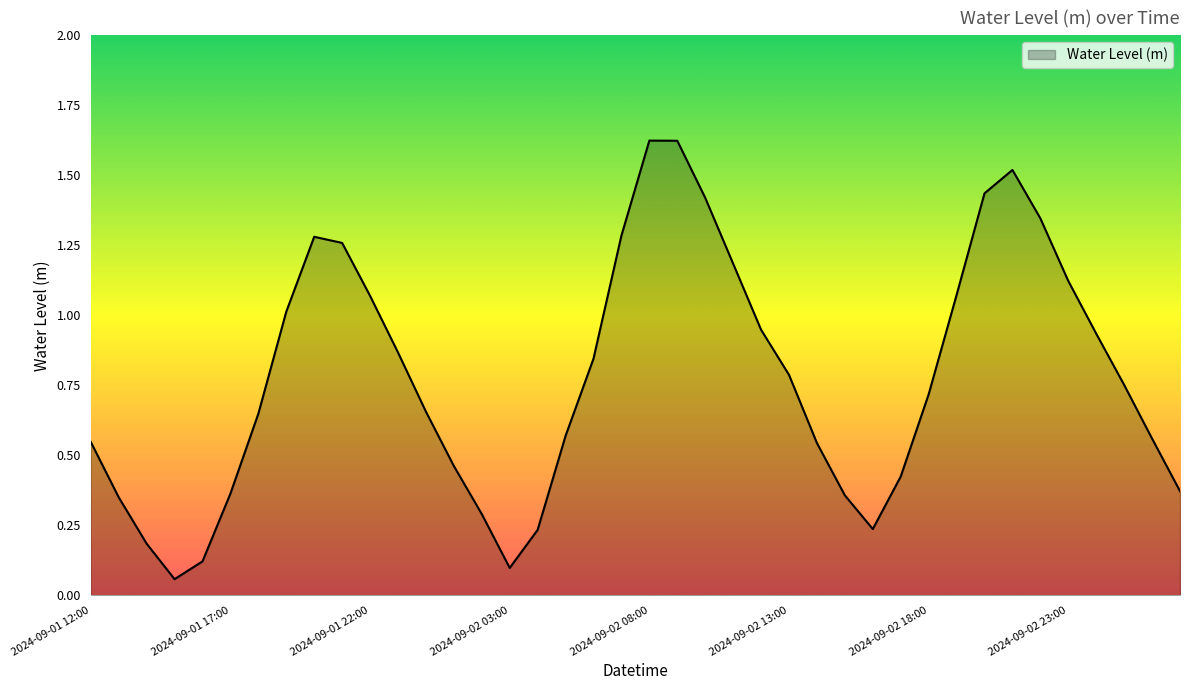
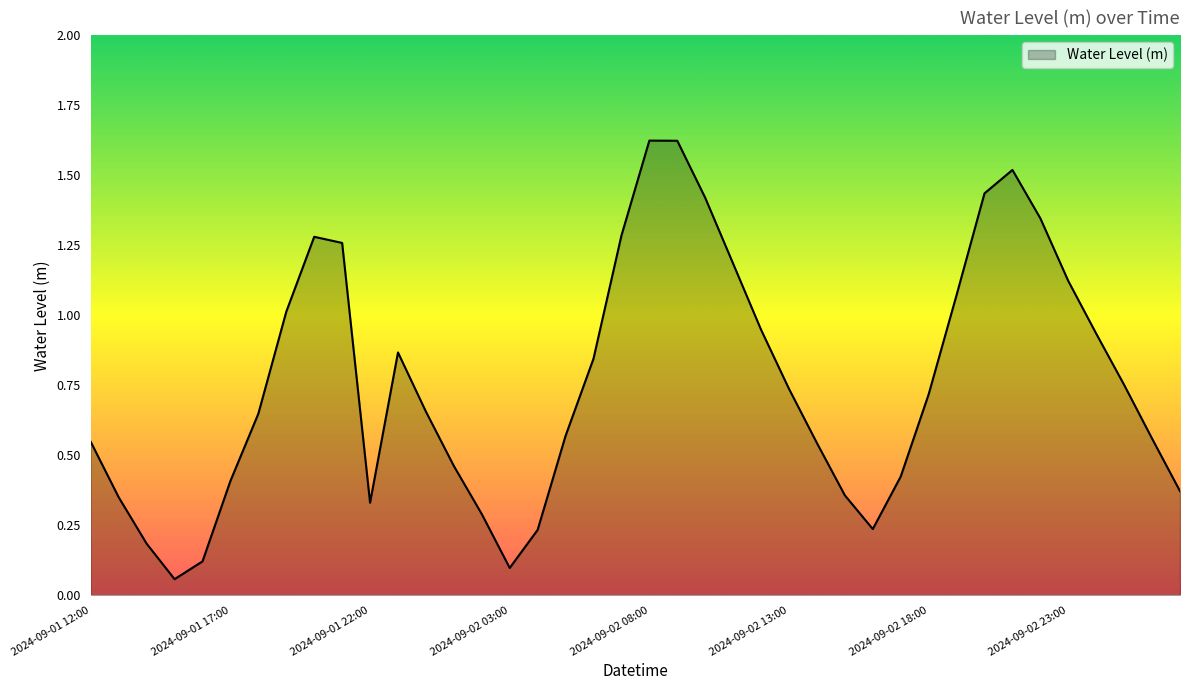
2024-09-01 17:00: 0.36 -> 0.41
2024-09-01 22:00: 1.07 -> 0.33
2024-09-02 13:00: 0.79 -> 0.74
